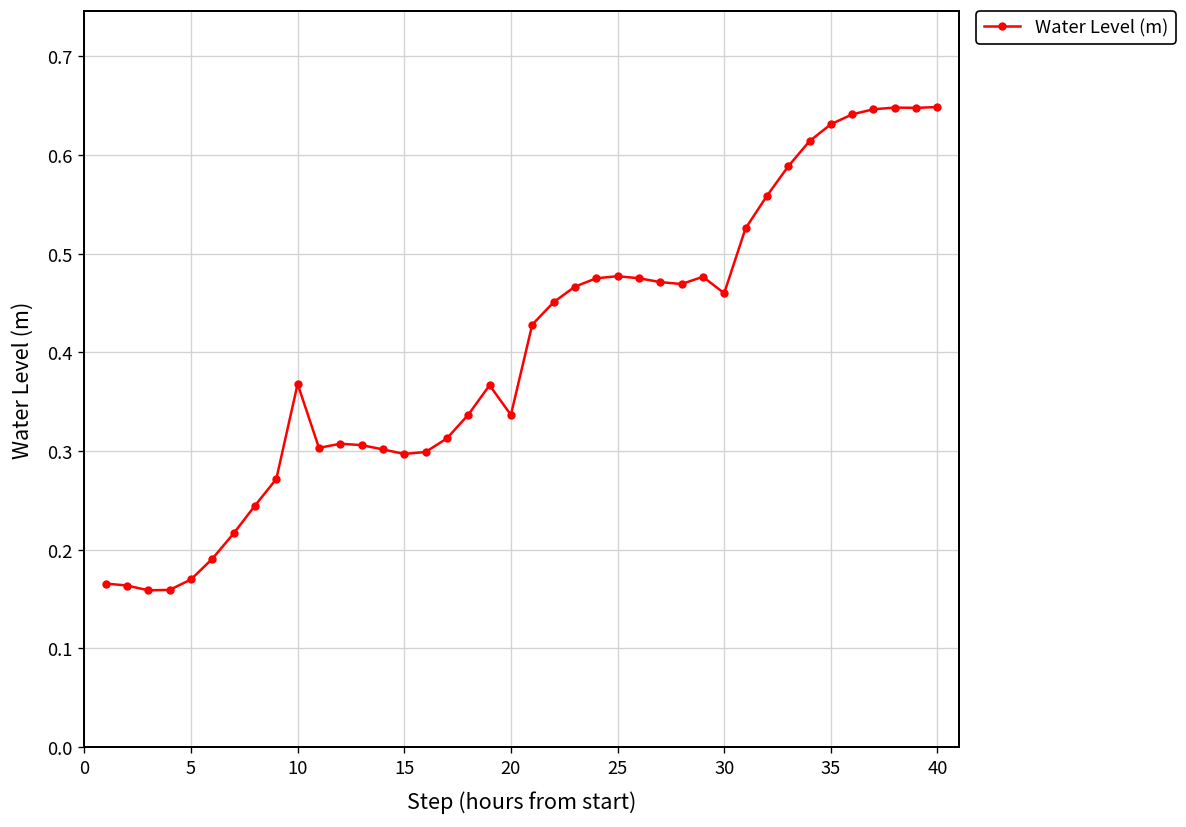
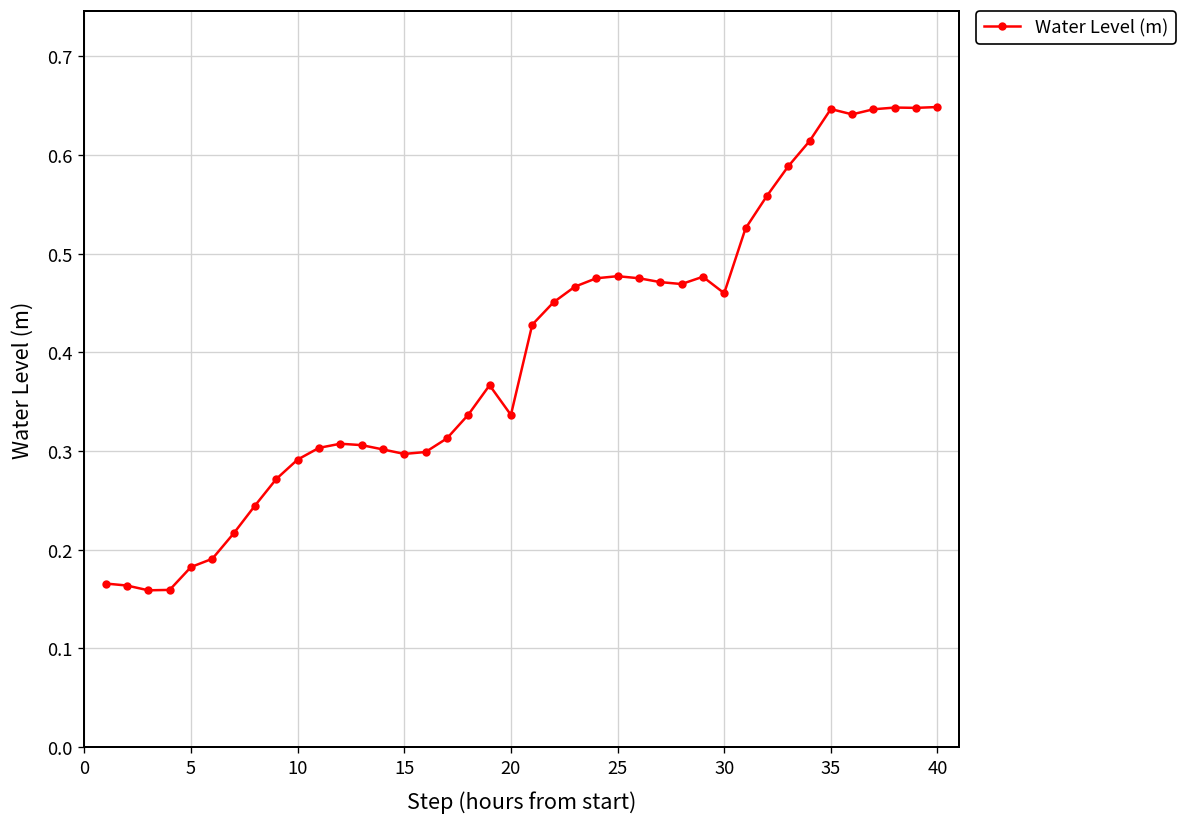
5: 0.17 -> 0.18
10: 0.37 -> 0.29
35: 0.63 -> 0.65
